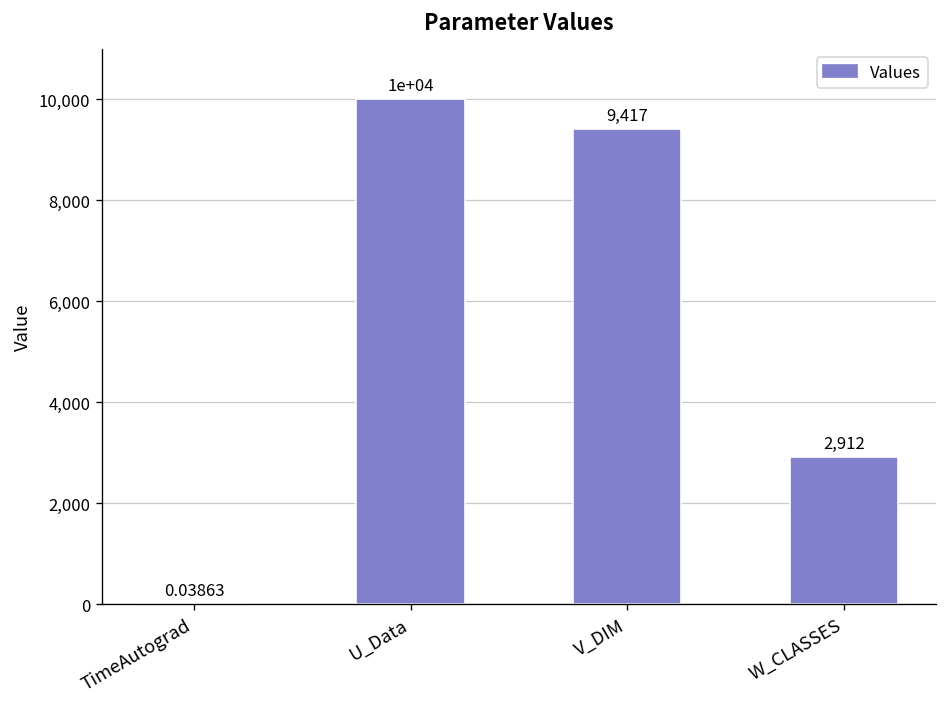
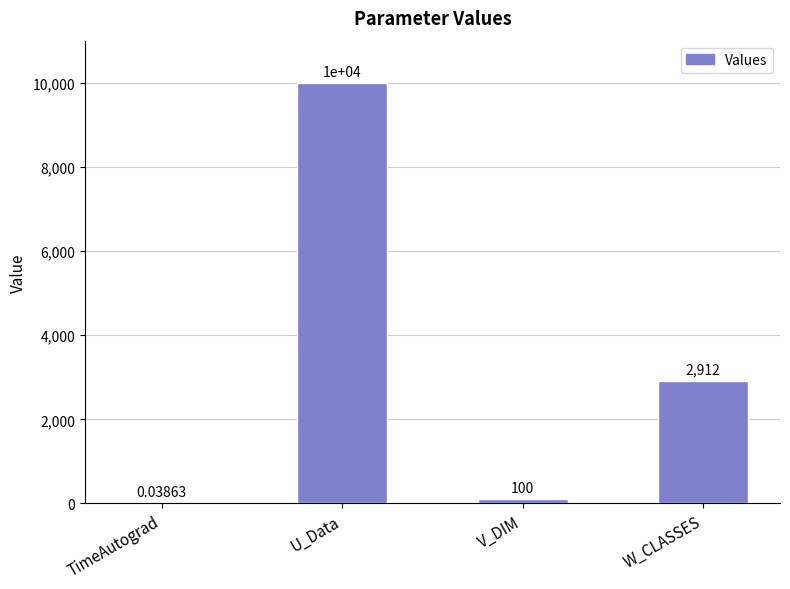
V_DIM: 9,417 -> 100
